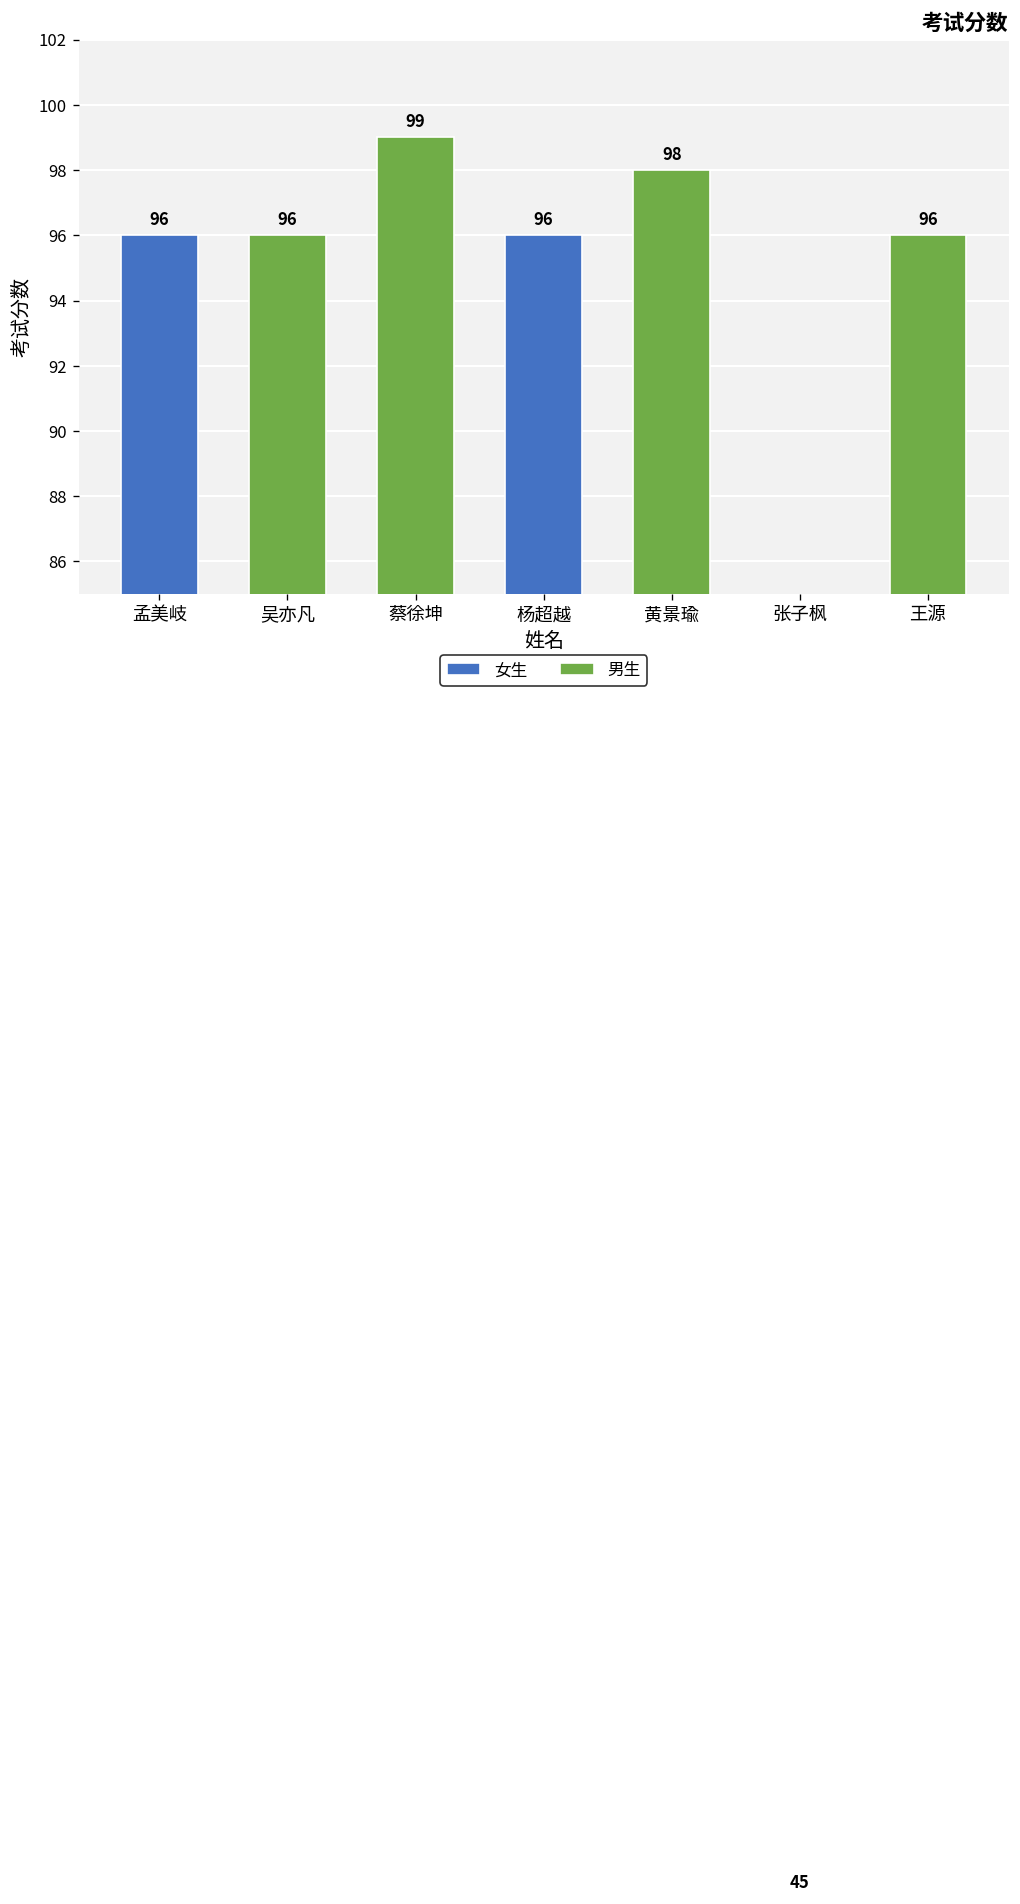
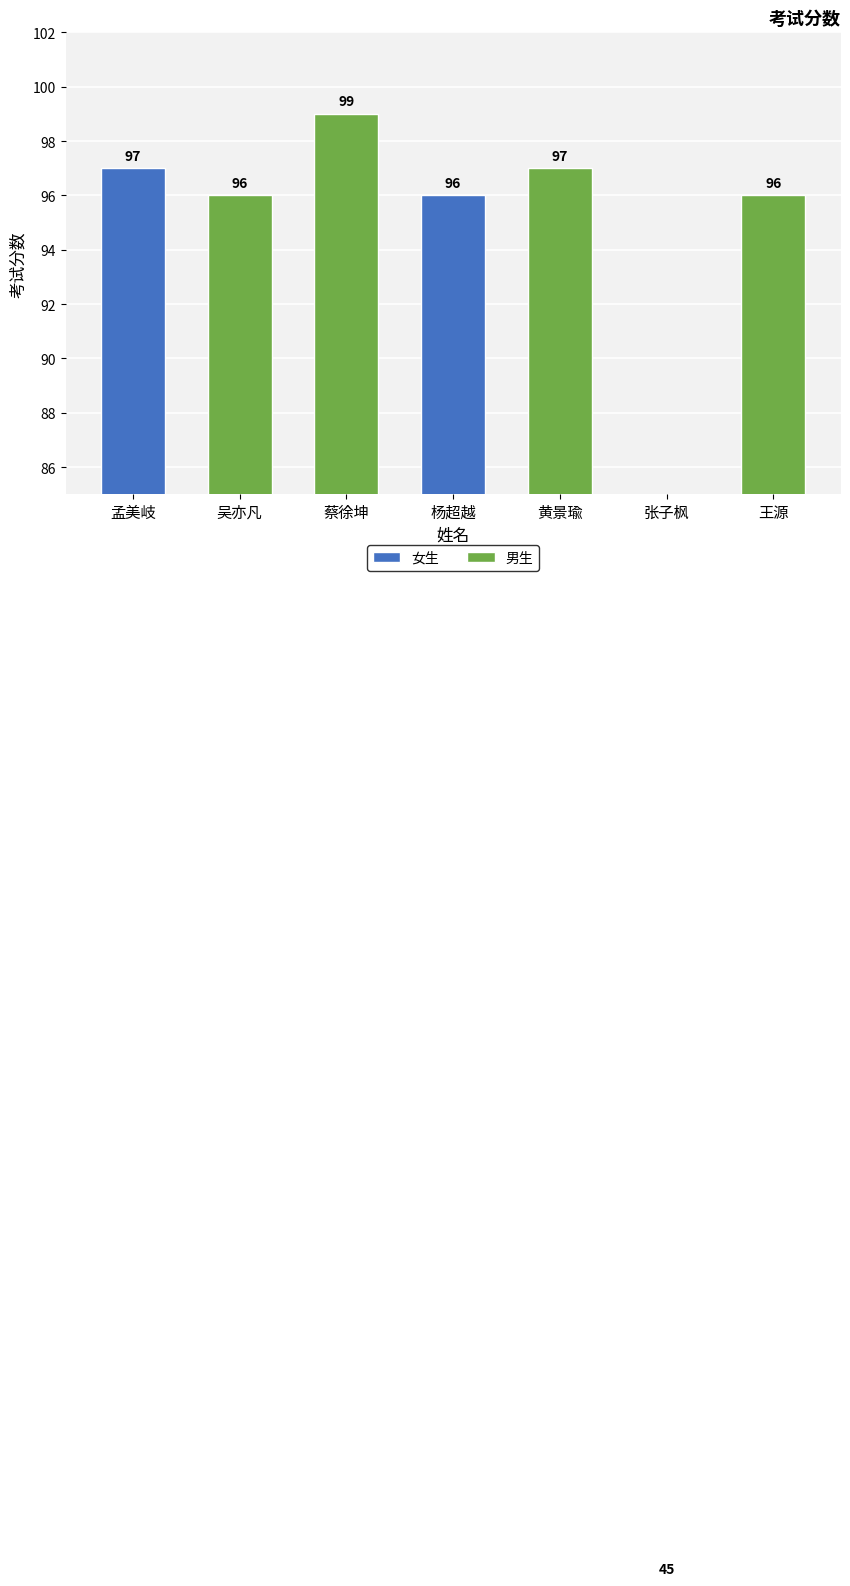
孟美岐: 96 -> 97
黄景瑜: 98 -> 97
